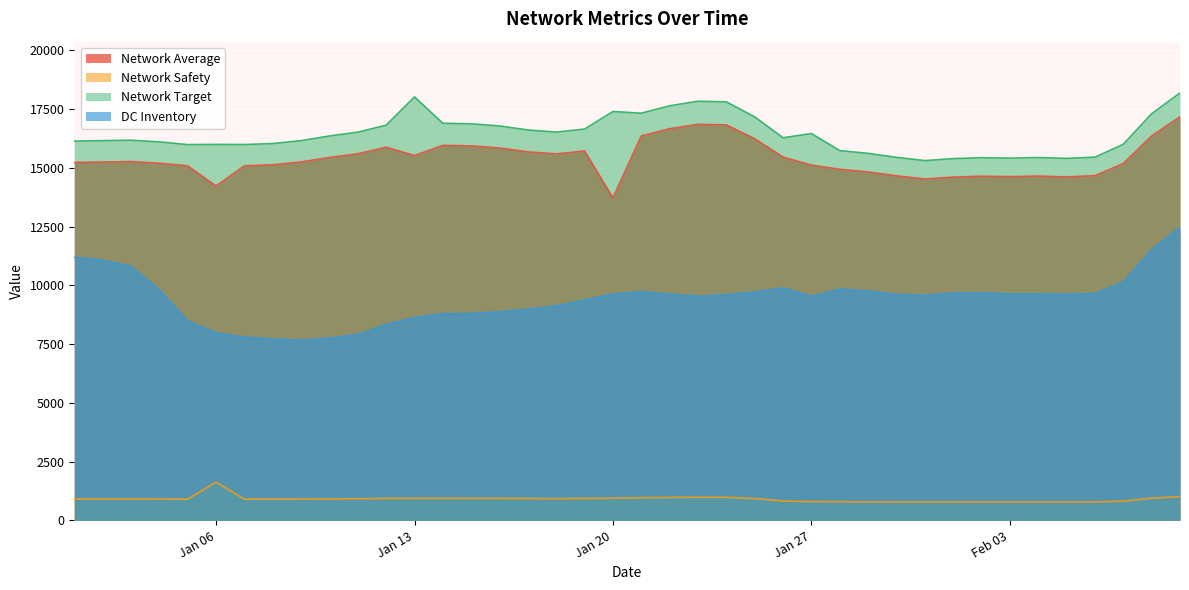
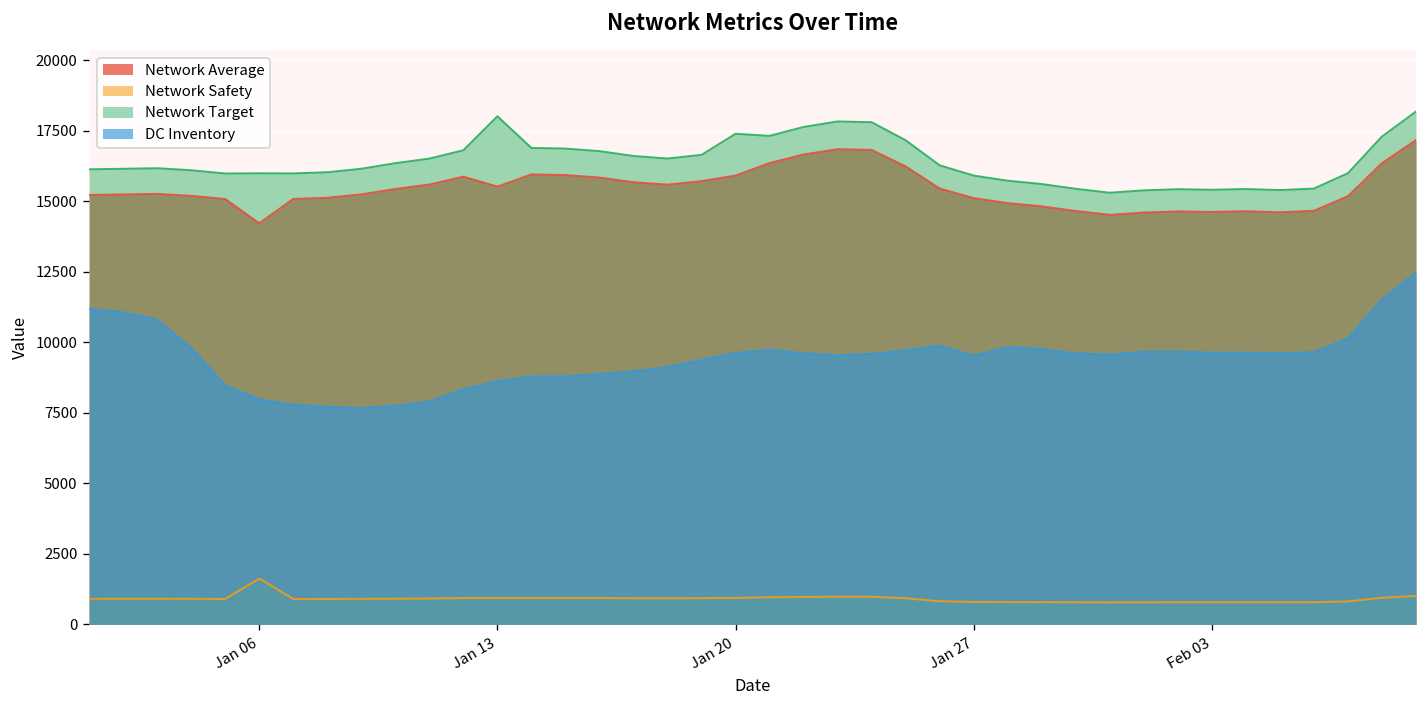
Network Average, Jan 20: 13700 -> 15900
Network Target, Jan 27: 16500 -> 15900
